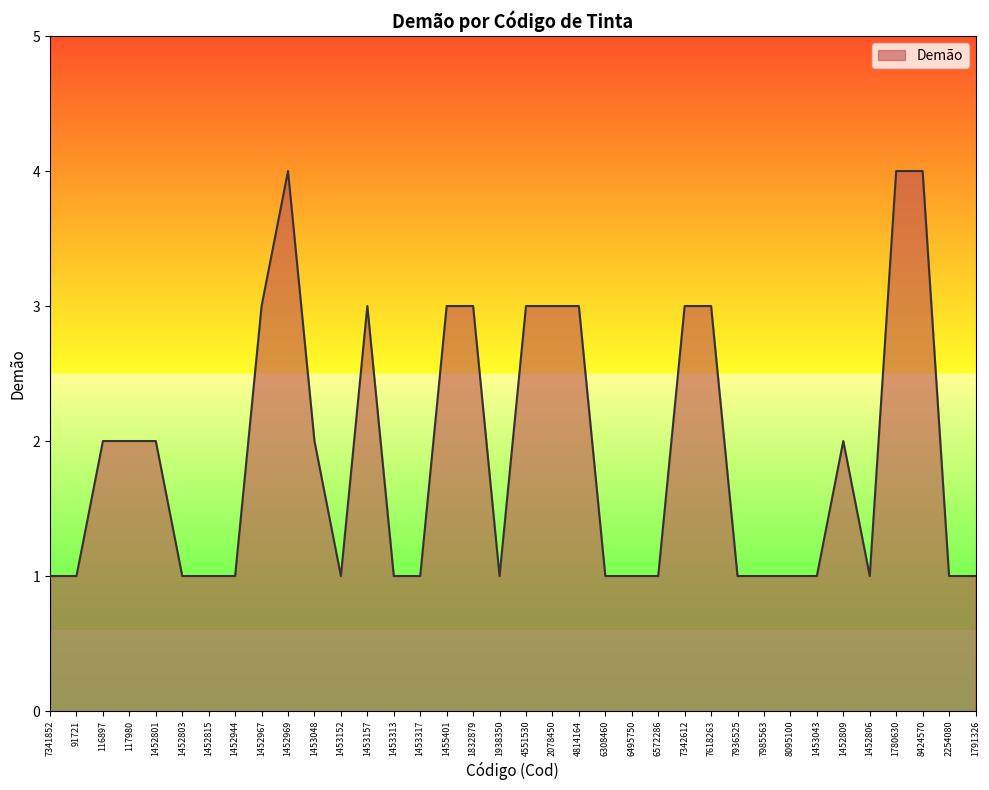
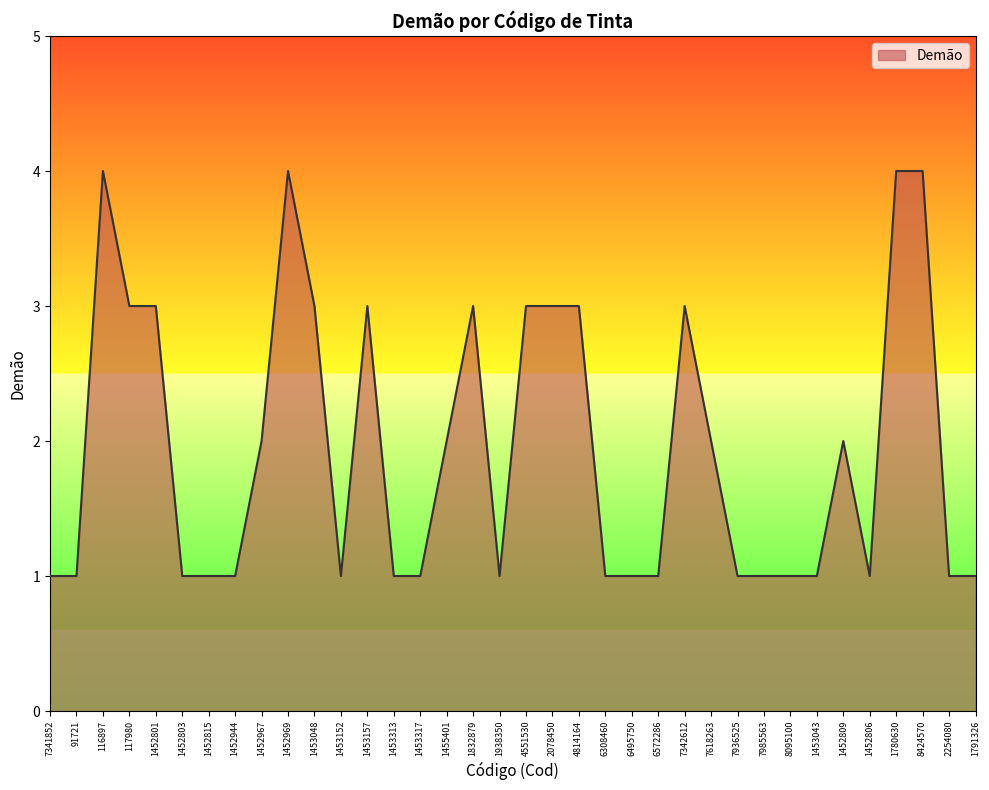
116897: 2 -> 4
117980: 2 -> 3
1452801: 2 -> 3
1452967: 3 -> 2
1453048: 2 -> 3
1455401: 3 -> 2
7618263: 3 -> 2
